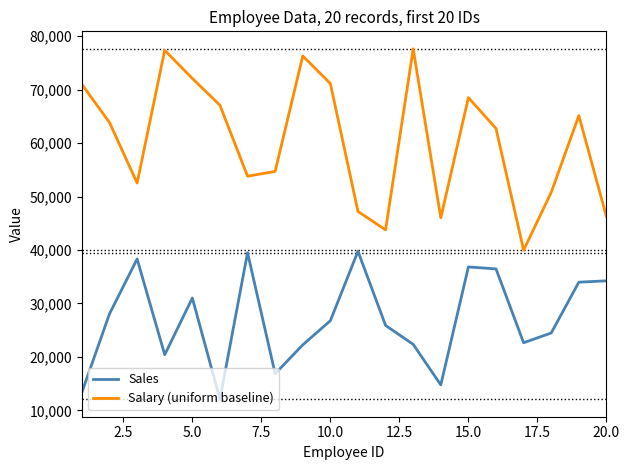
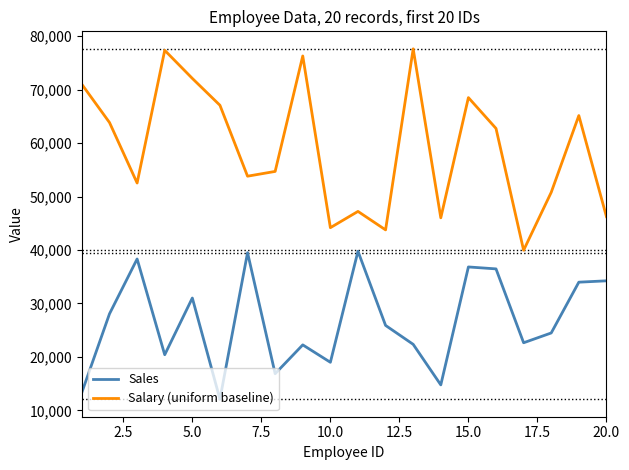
Sales, 10.0: 27,000 -> 19,000
Salary (uniform baseline), 10.0: 71,000 -> 44,000
